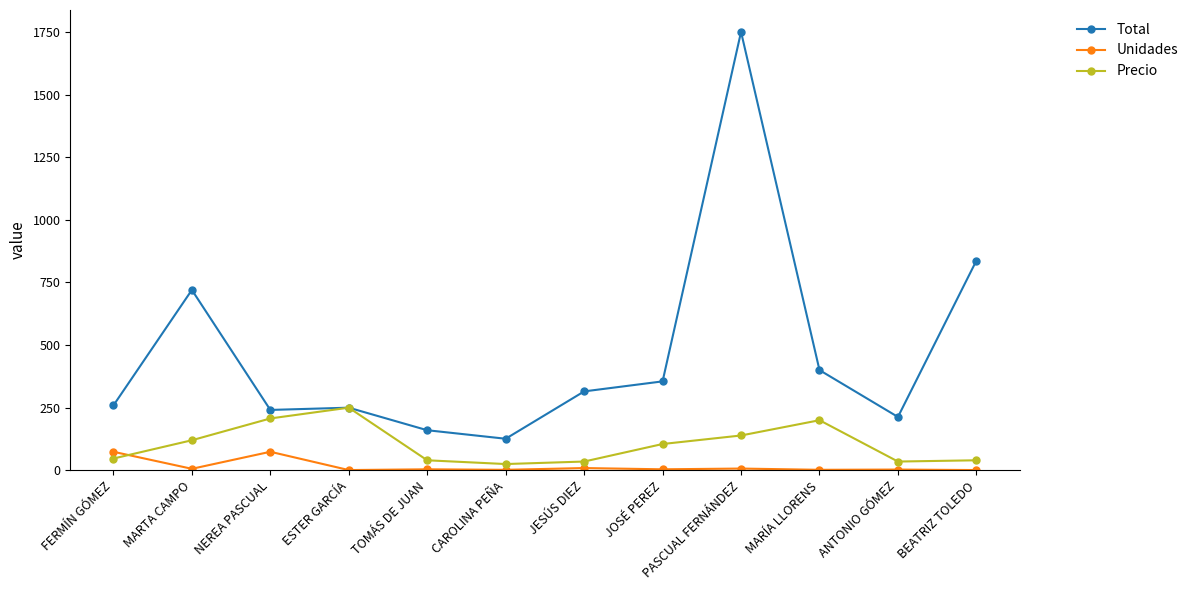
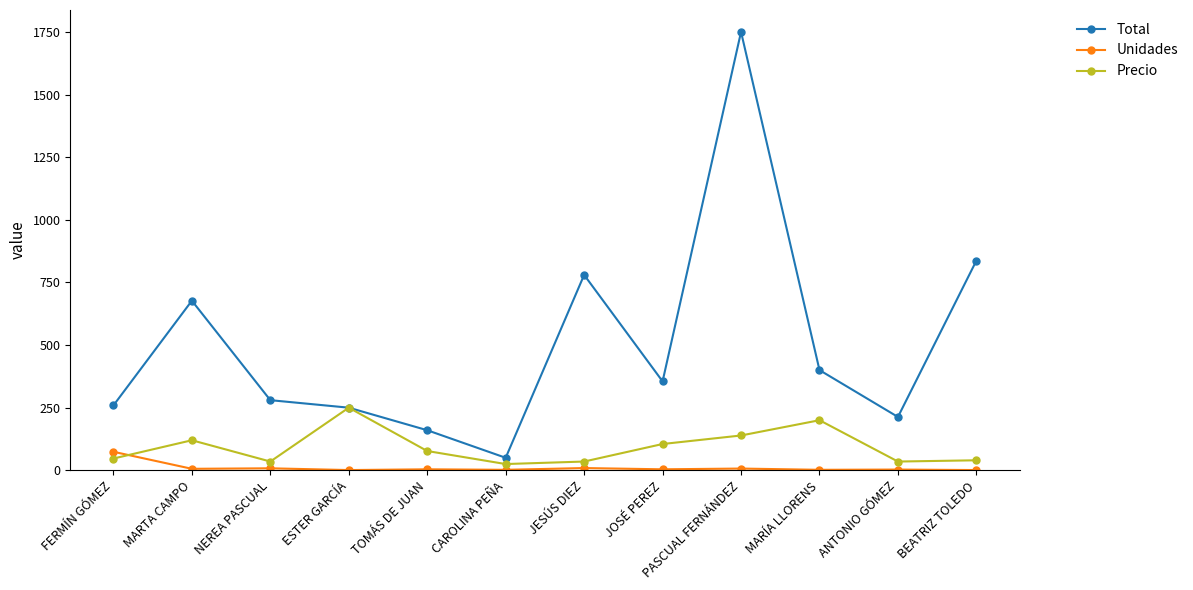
Total, MARTA CAMPO: 720 -> 680
Total, NEREA PASCUAL: 240 -> 280
Unidades, NEREA PASCUAL: 70 -> 10
Precio, NEREA PASCUAL: 210 -> 40
Precio, TOMÁS DE JUAN: 40 -> 80
Total, CAROLINA PEÑA: 130 -> 50
Total, JESÚS DIEZ: 320 -> 780
